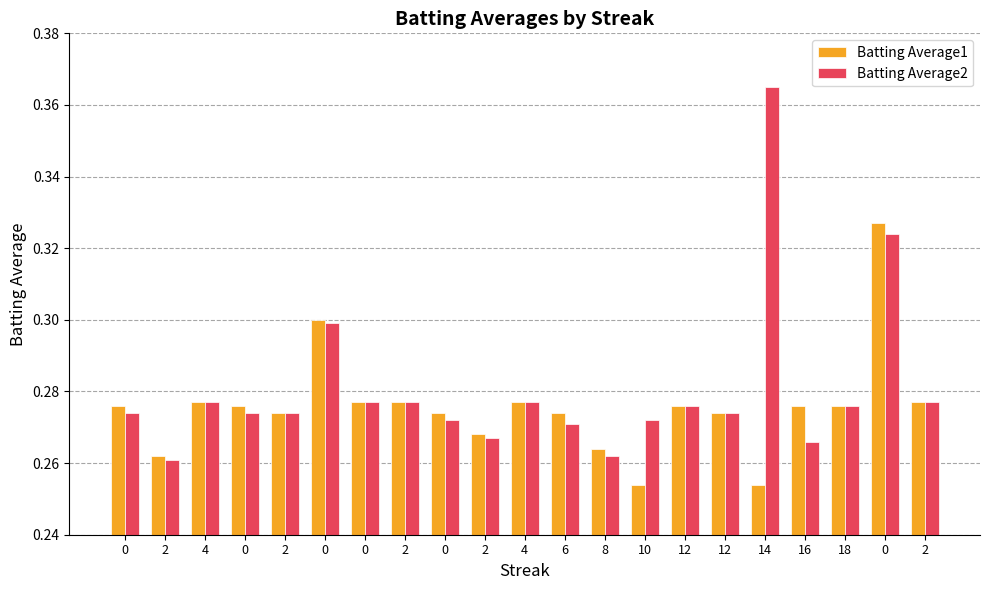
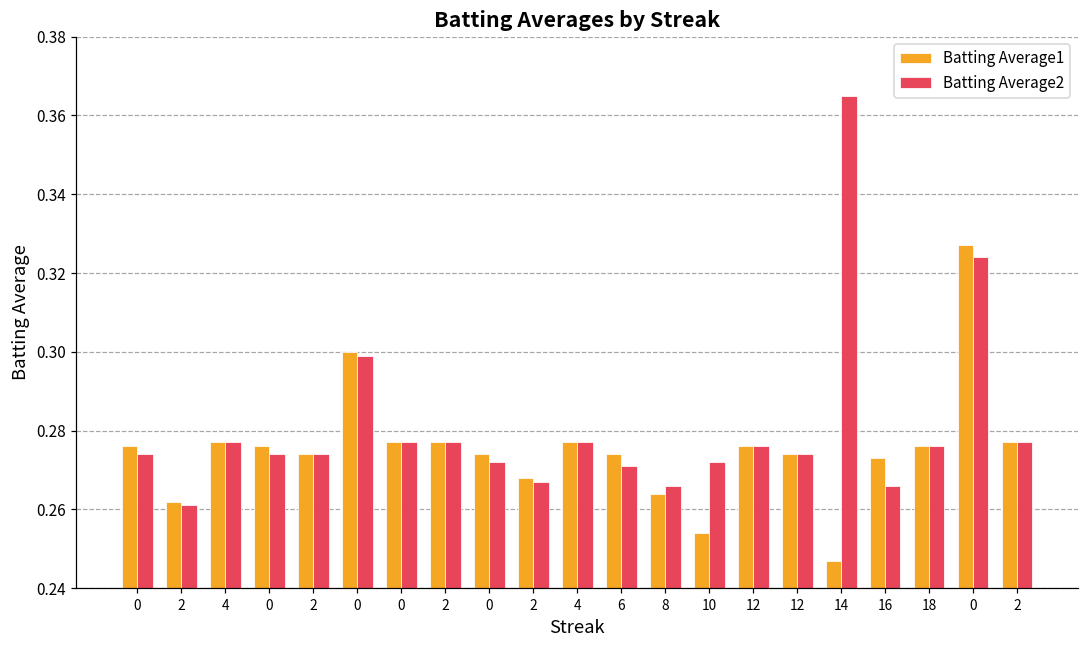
Batting Average2, 8: 0.262 -> 0.266
Batting Average1, 14: 0.254 -> 0.247
Batting Average1, 16: 0.276 -> 0.273
